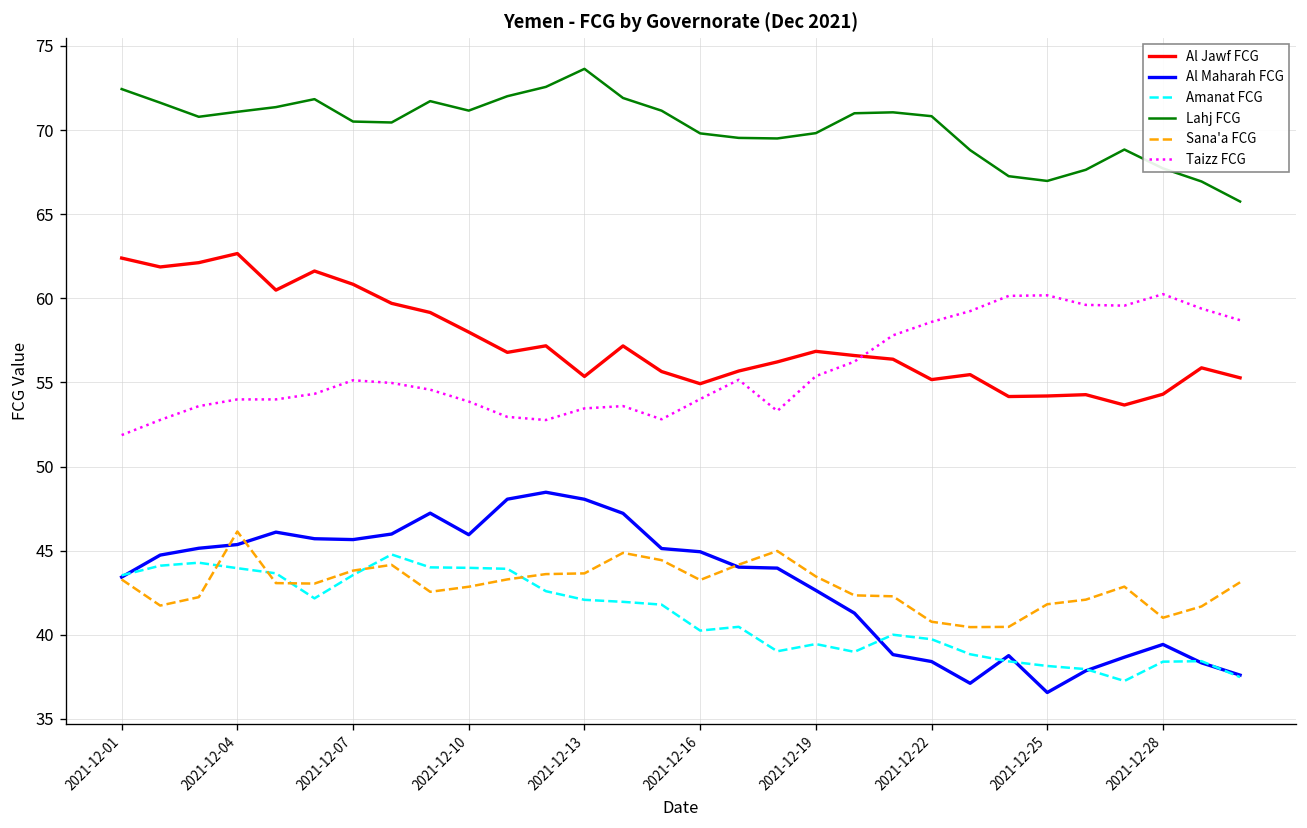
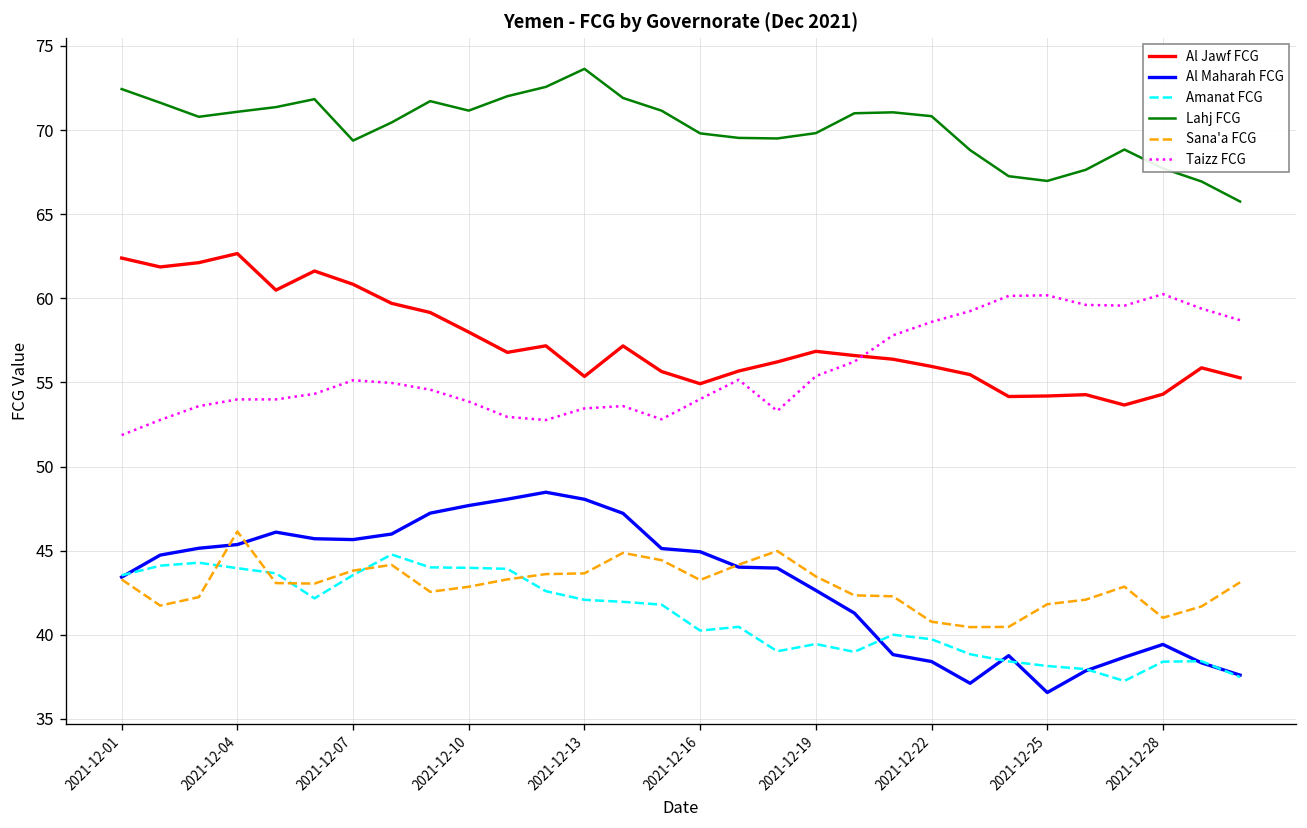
Lahj FCG, 2021-12-07: 70.5 -> 69.4
Al Maharah FCG, 2021-12-10: 46.0 -> 47.7
Al Jawf FCG, 2021-12-22: 55.2 -> 56.0
